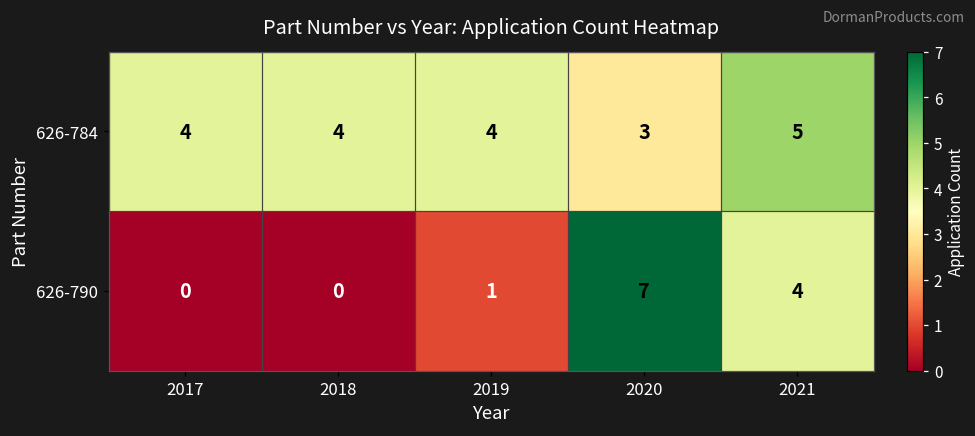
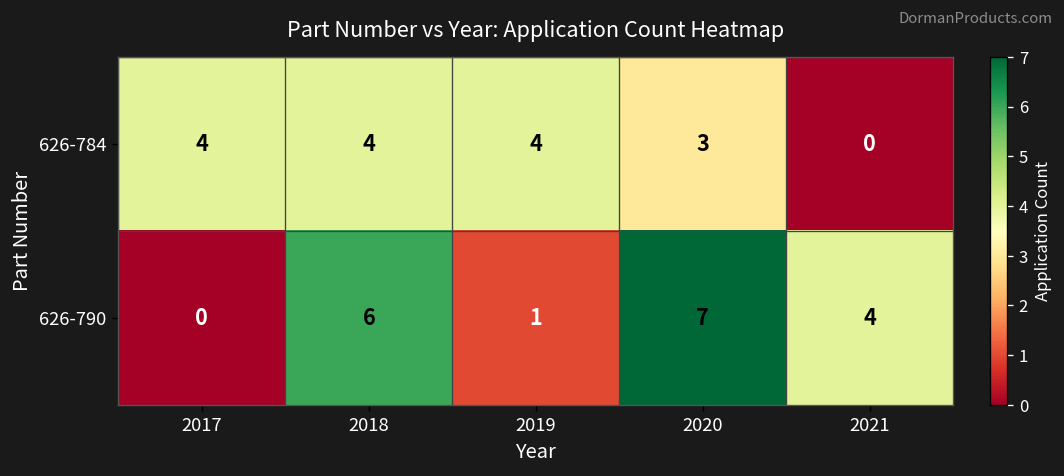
626-784, 2021: 5 -> 0
626-790, 2018: 0 -> 6
